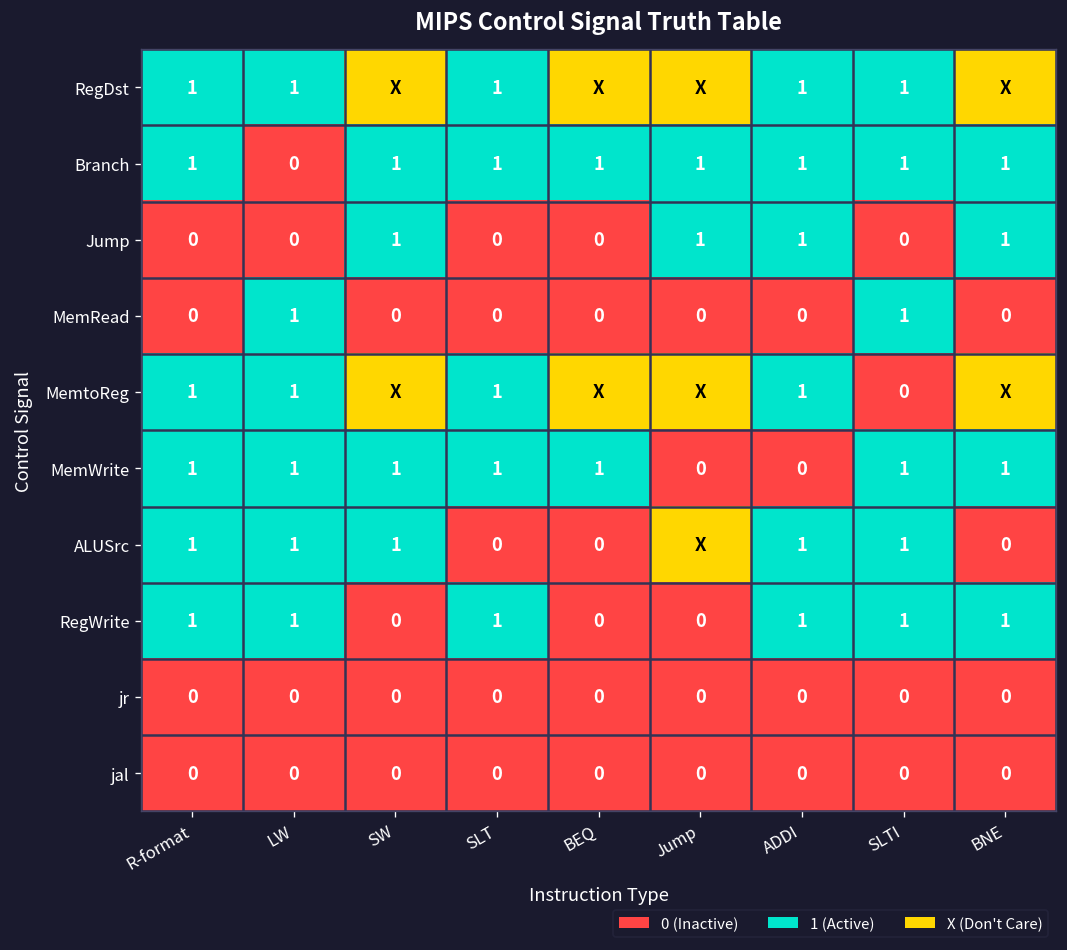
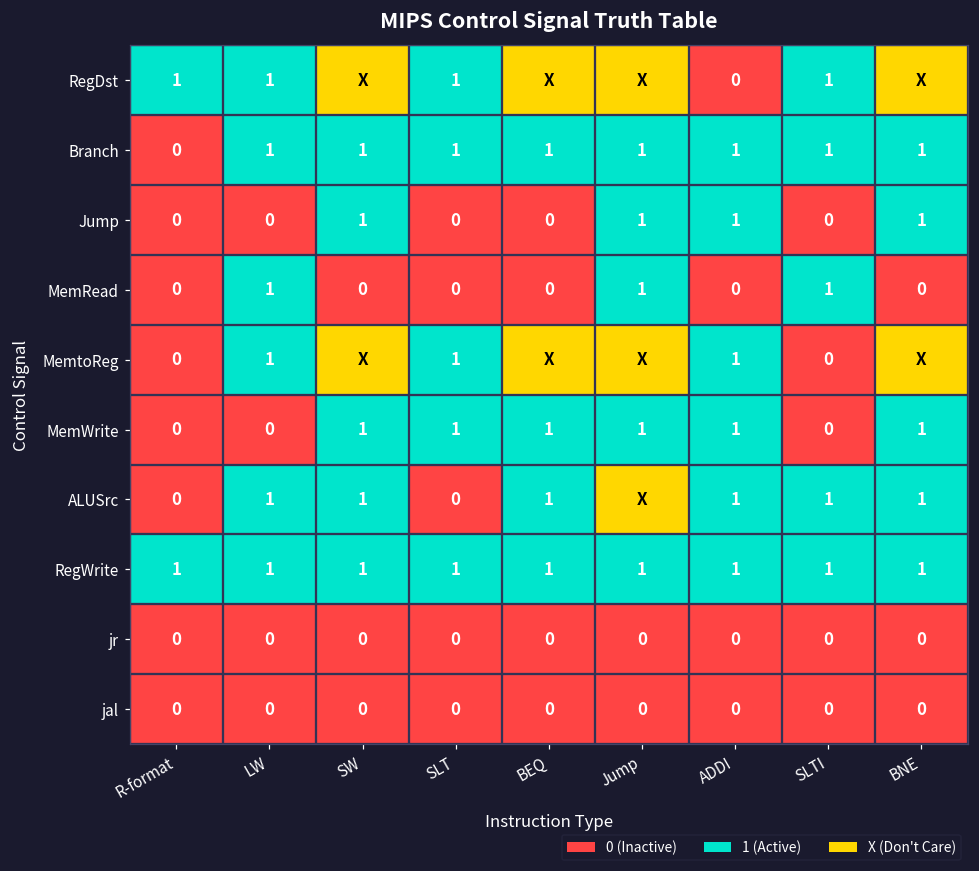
RegDst, ADDI: 1 -> 0
Branch, R-format: 1 -> 0
Branch, LW: 0 -> 1
MemRead, Jump: 0 -> 1
MemtoReg, R-format: 1 -> 0
MemWrite, R-format: 1 -> 0
MemWrite, LW: 1 -> 0
MemWrite, Jump: 0 -> 1
MemWrite, ADDI: 0 -> 1
MemWrite, SLTI: 1 -> 0
ALUSrc, R-format: 1 -> 0
ALUSrc, BEQ: 0 -> 1
ALUSrc, BNE: 0 -> 1
RegWrite, SW: 0 -> 1
RegWrite, BEQ: 0 -> 1
RegWrite, Jump: 0 -> 1
